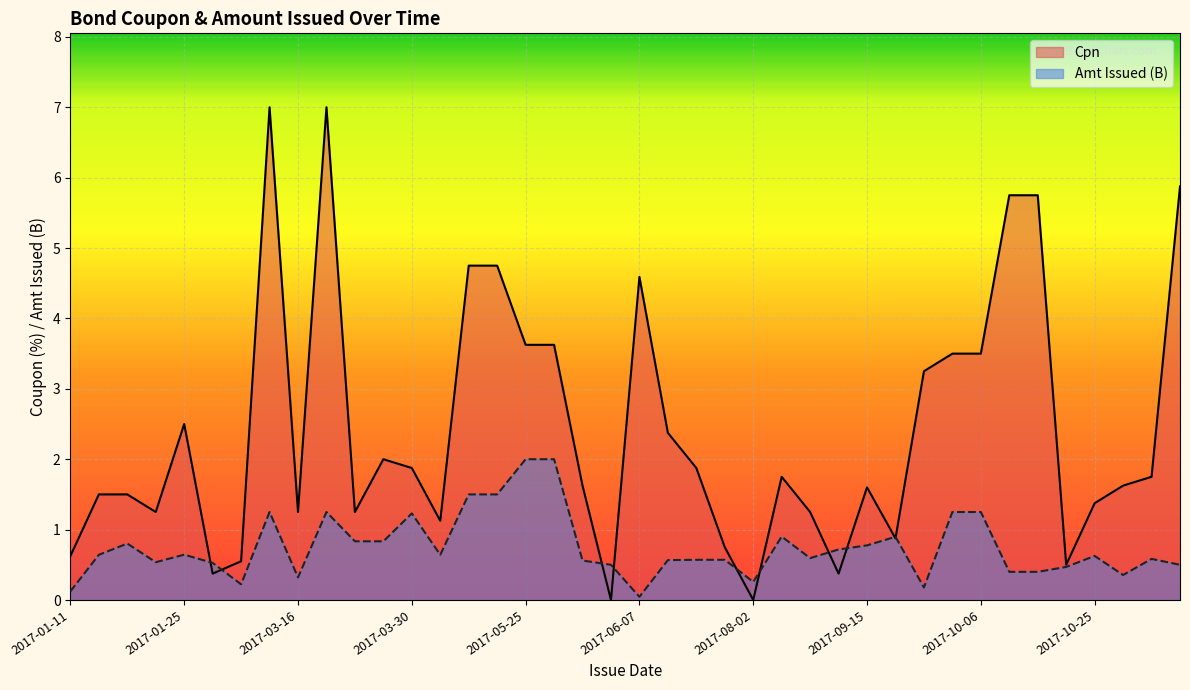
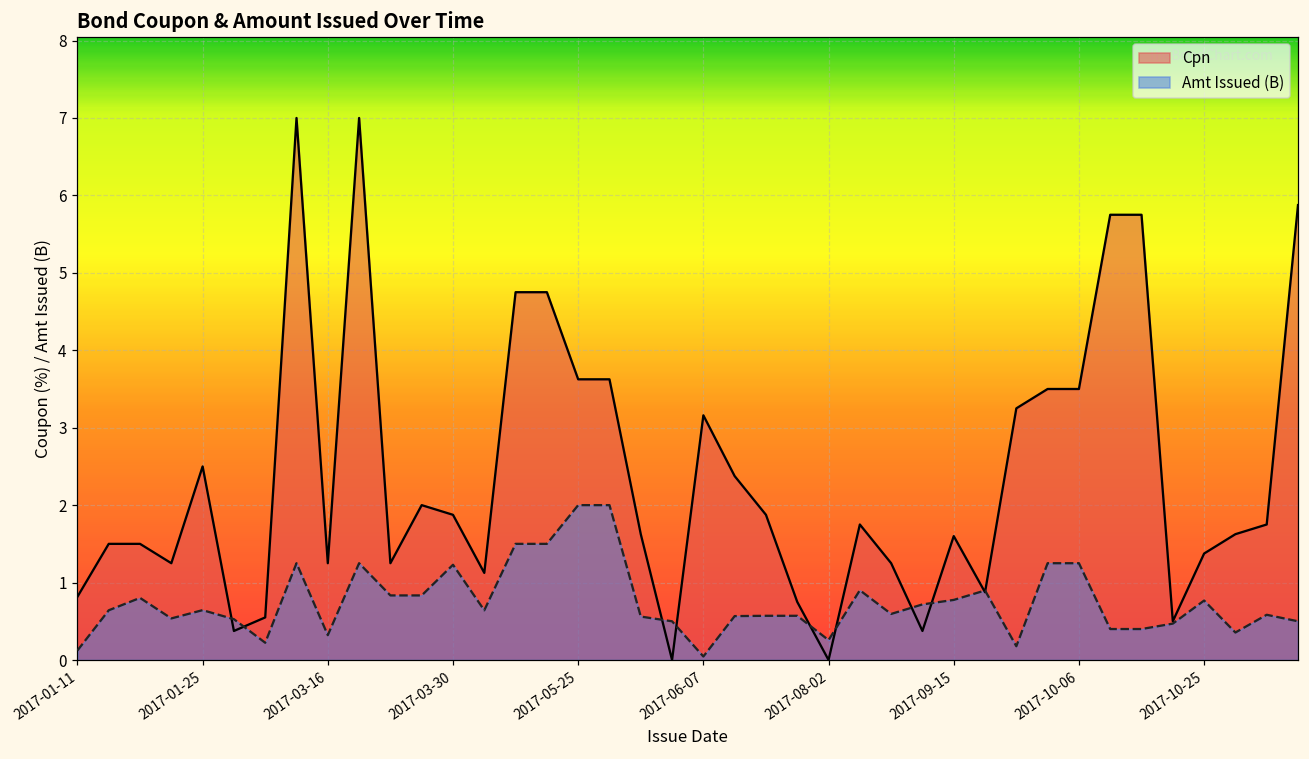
Cpn, 2017-01-11: 0.6 -> 0.8
Cpn, 2017-06-07: 4.6 -> 3.2
Amt Issued (B), 2017-10-25: 0.6 -> 0.8
